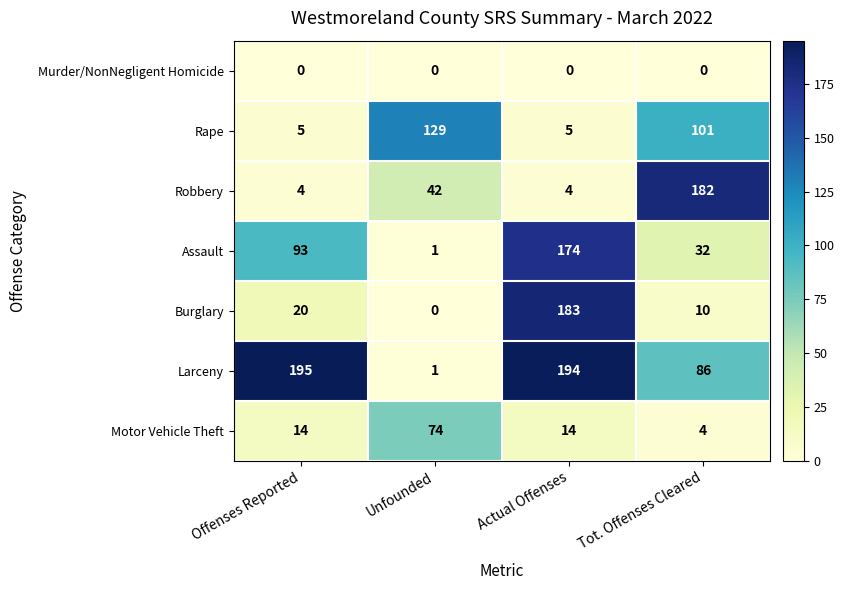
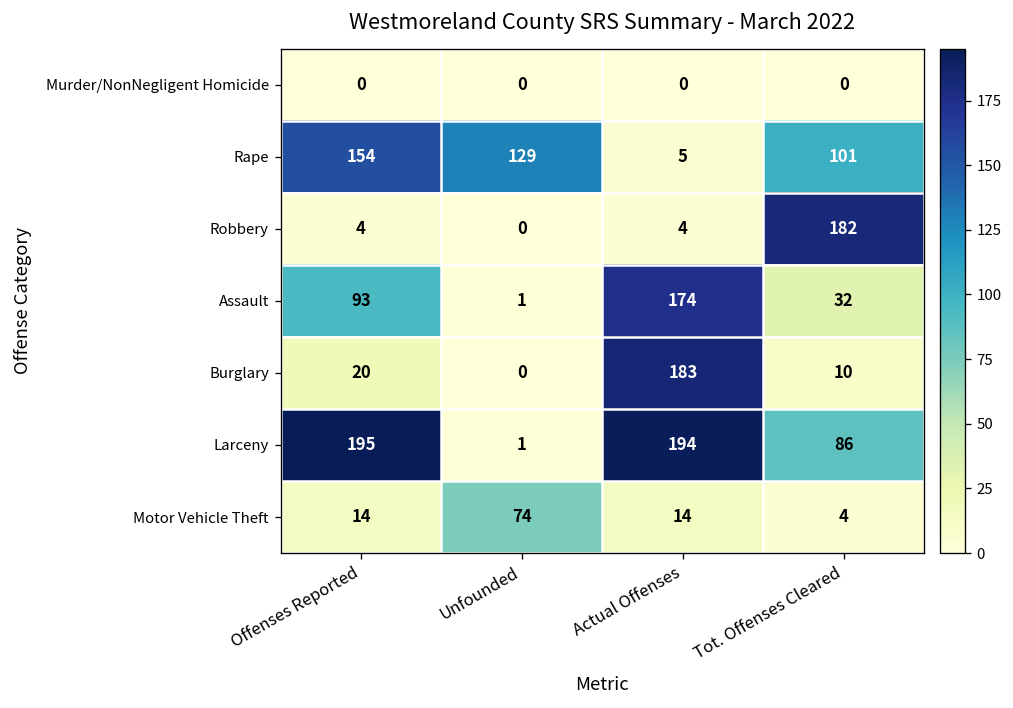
Rape, Offenses Reported: 5 -> 154
Robbery, Unfounded: 42 -> 0
